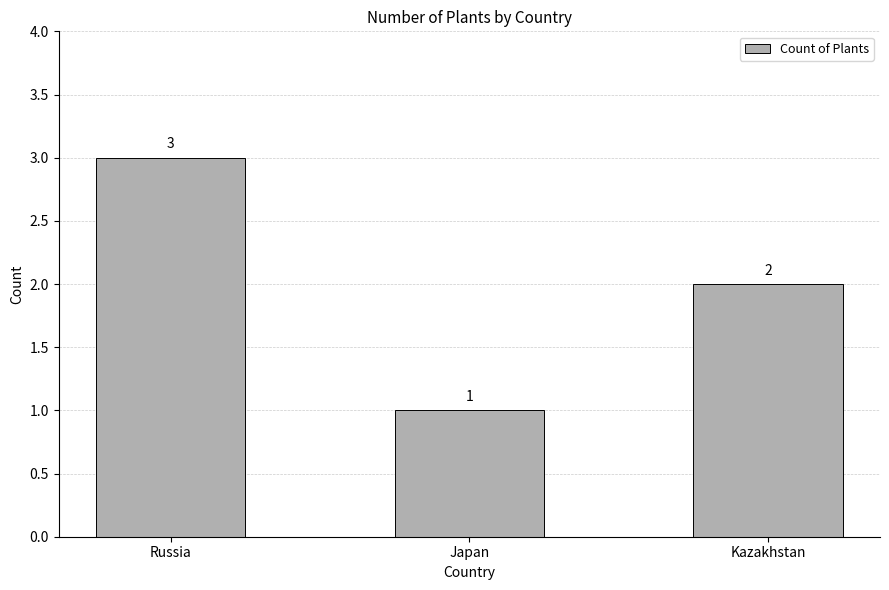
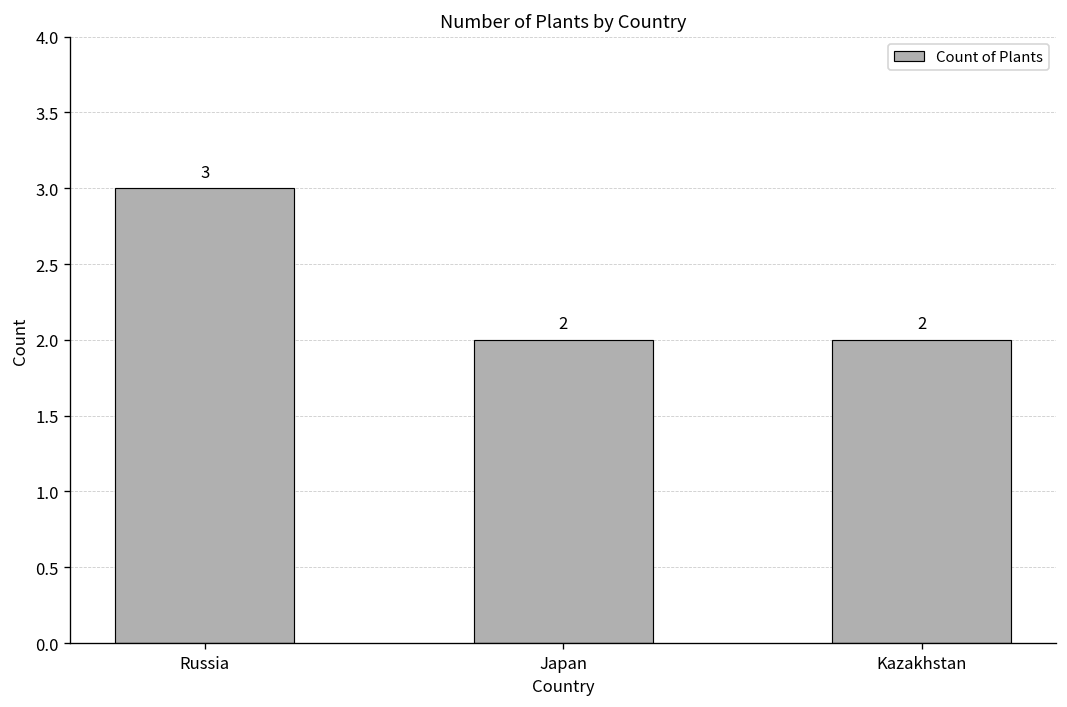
Japan: 1 -> 2
